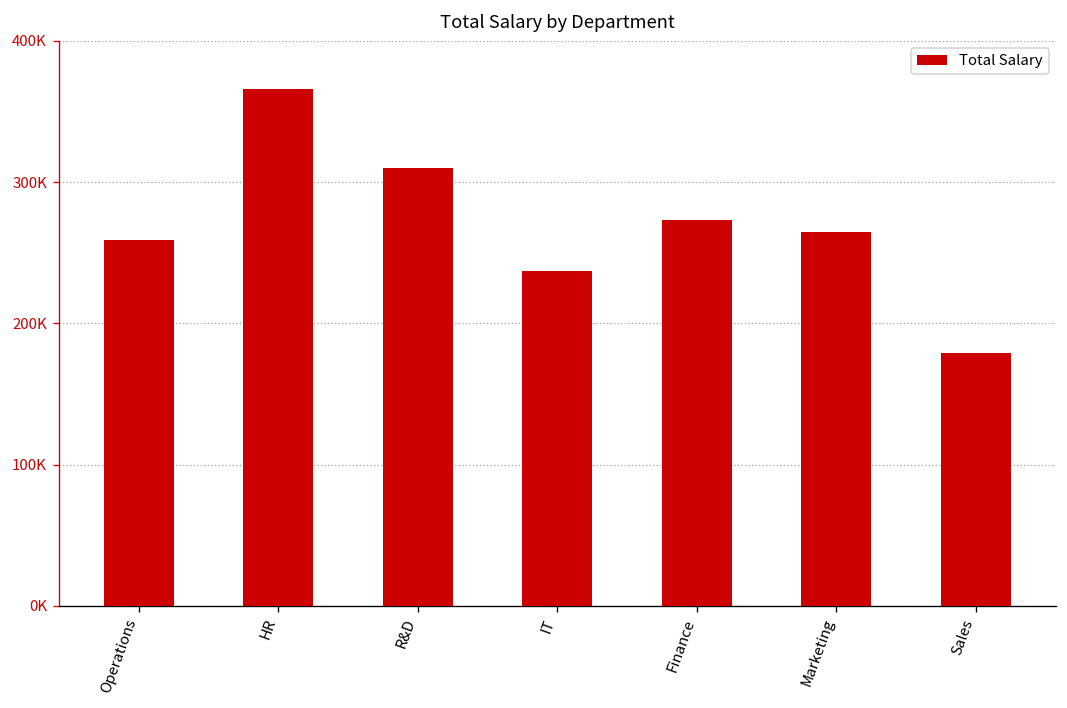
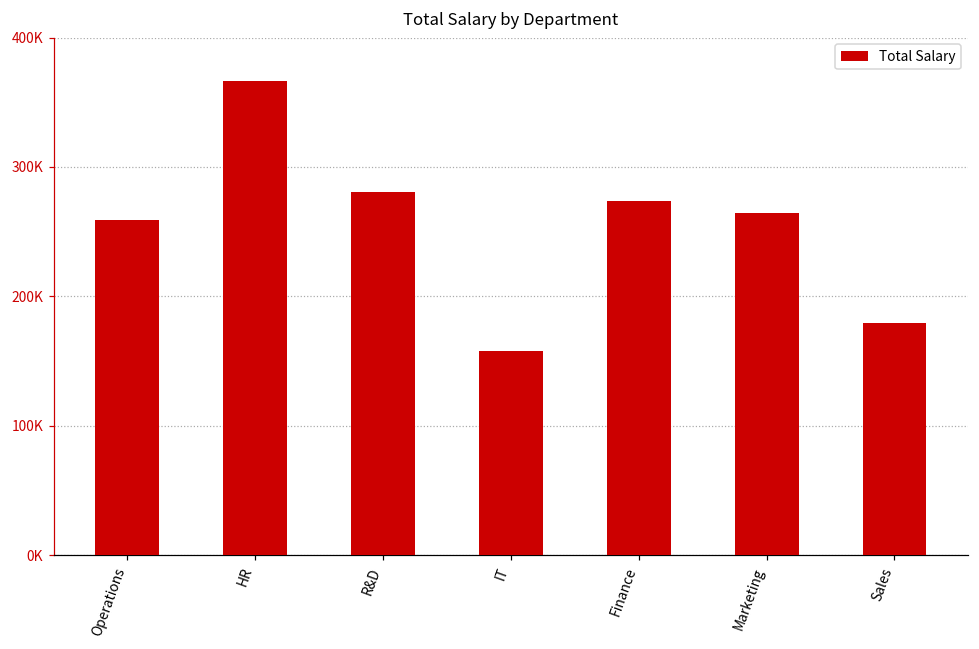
R&D: 310000 -> 281000
IT: 237000 -> 158000
